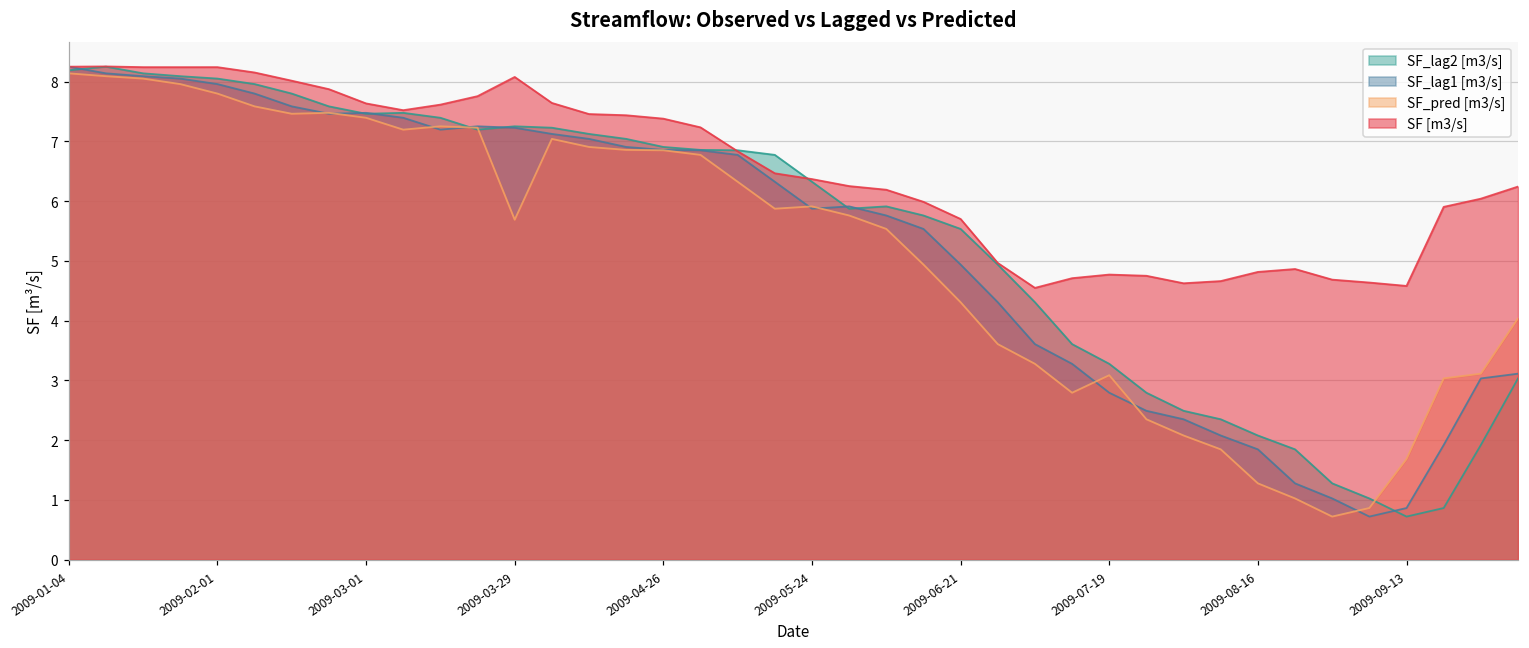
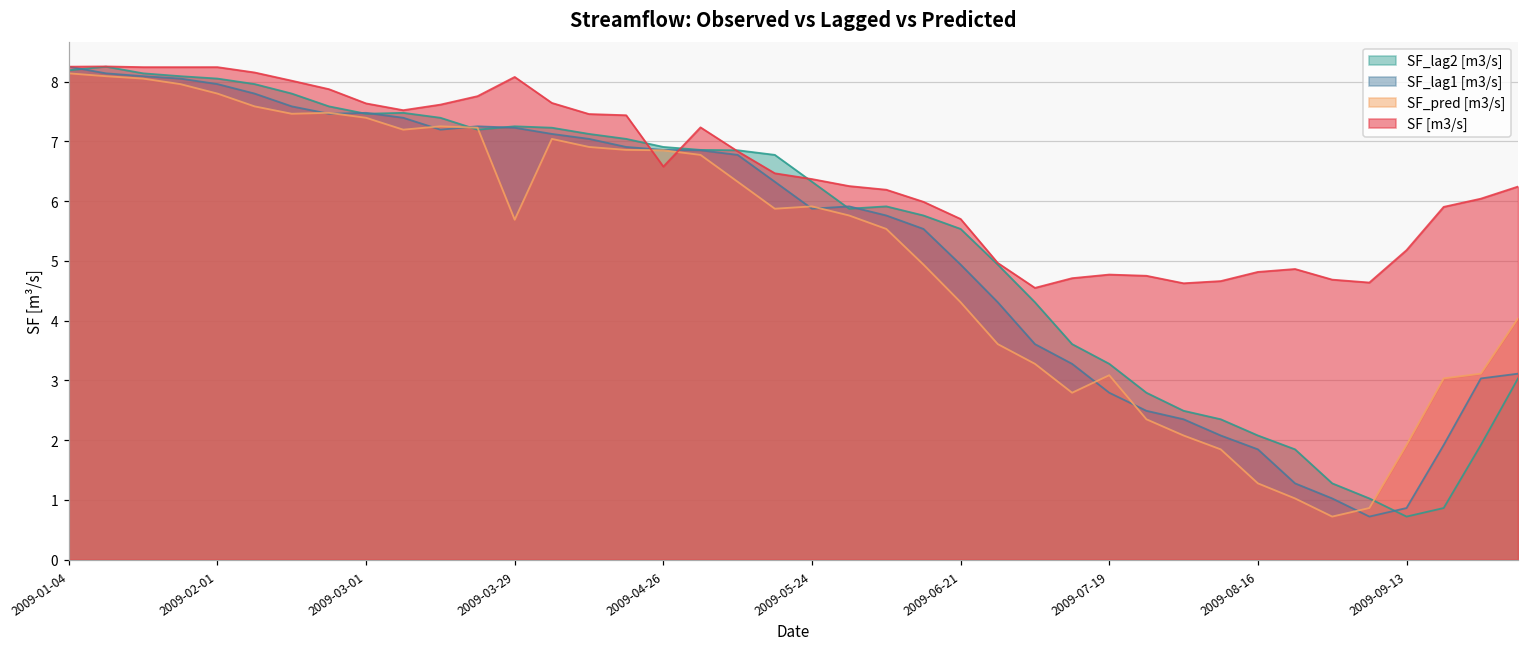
SF [m3/s], 2009-04-26: 7.4 -> 6.6
SF_pred [m3/s], 2009-09-13: 1.7 -> 1.9
SF [m3/s], 2009-09-13: 4.6 -> 5.2
